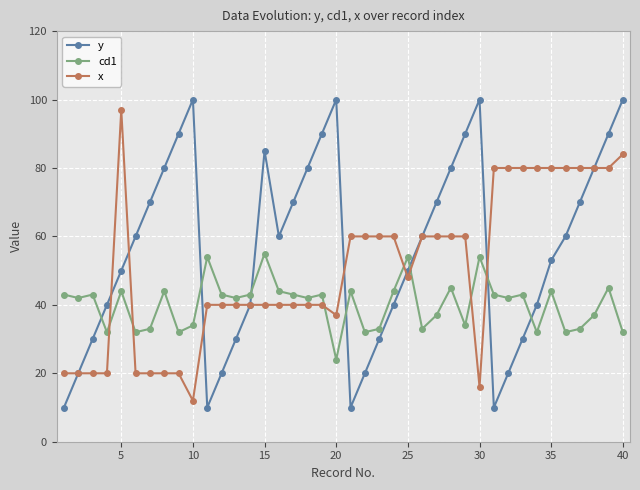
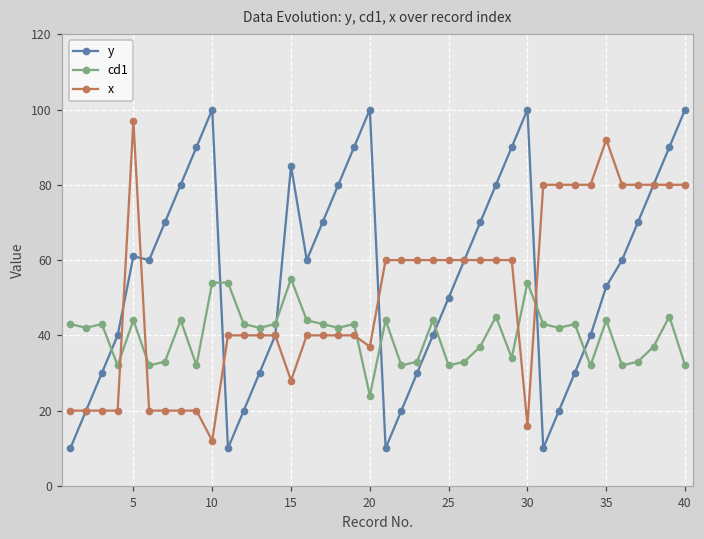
y, 5: 50 -> 61
cd1, 10: 34 -> 54
x, 15: 40 -> 28
cd1, 25: 54 -> 32
x, 25: 48 -> 60
x, 35: 80 -> 92
x, 40: 84 -> 80
